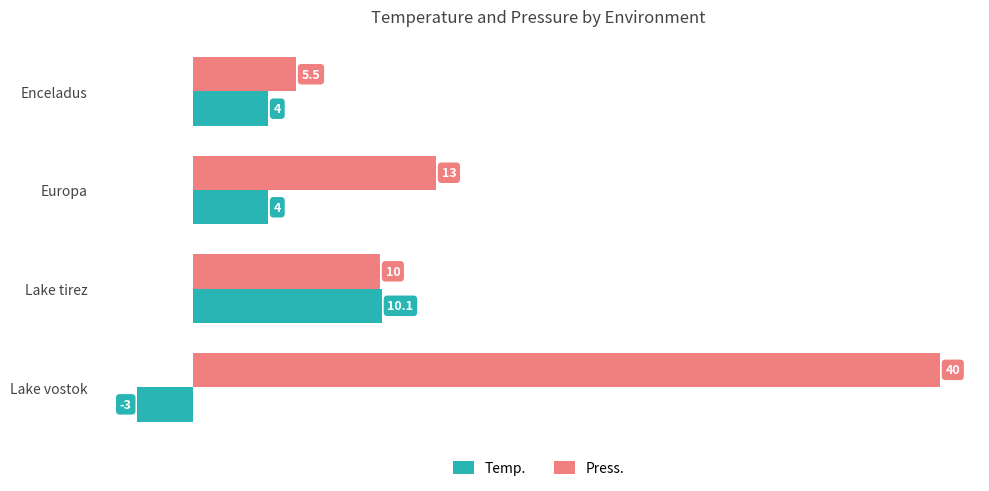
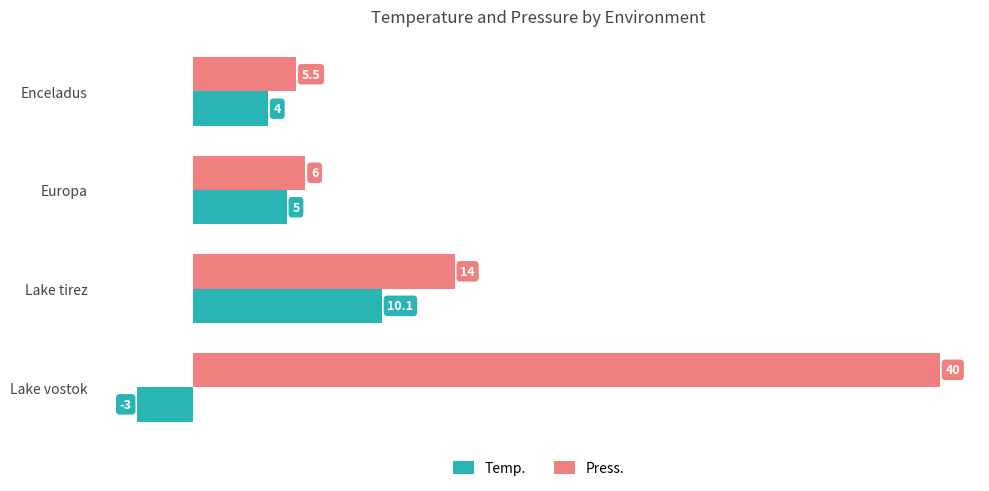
Press., Europa: 13 -> 6
Temp., Europa: 4 -> 5
Press., Lake tirez: 10 -> 14
